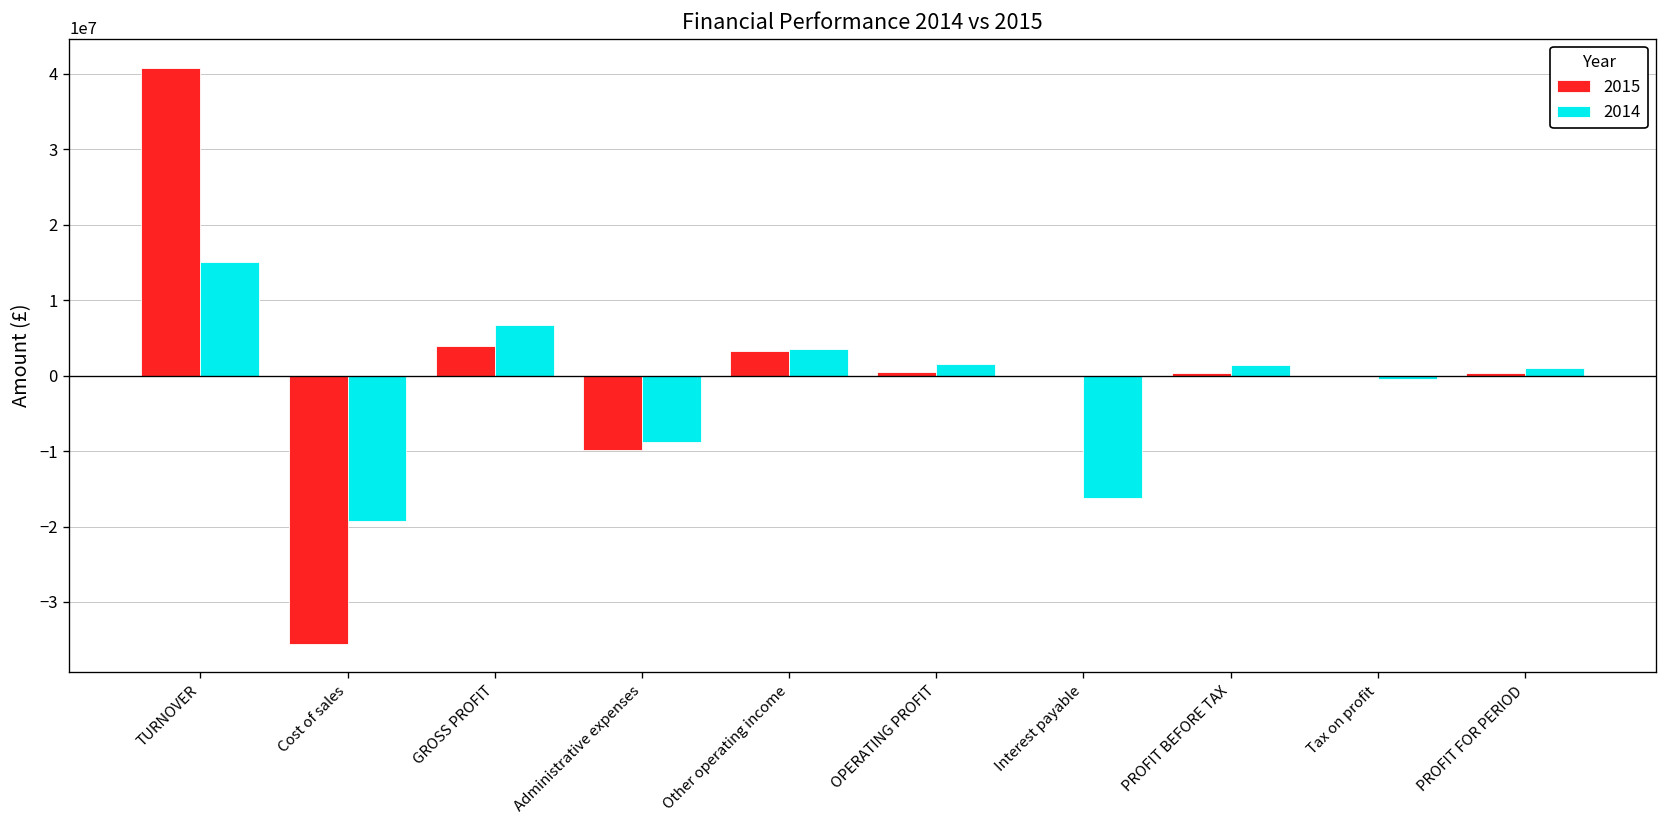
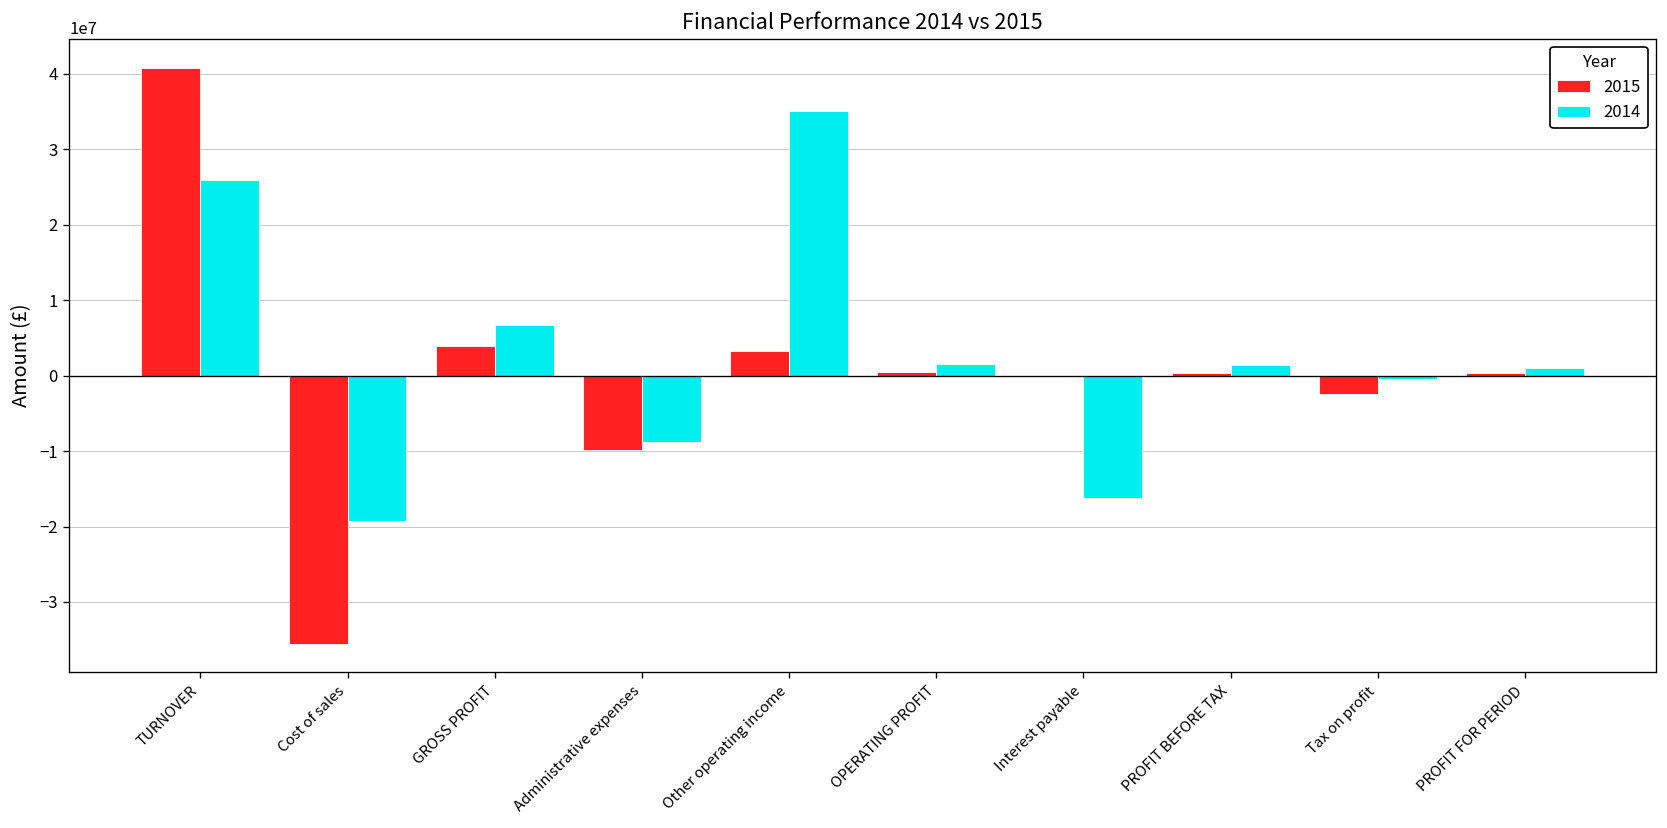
2014, TURNOVER: 15000000 -> 26000000
2014, Other operating income: 4000000 -> 35000000
2015, Tax on profit: 0 -> -2000000
